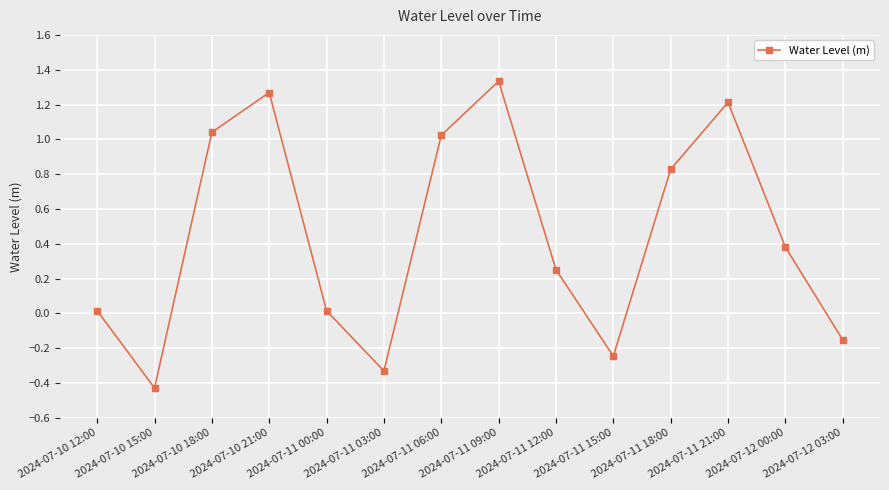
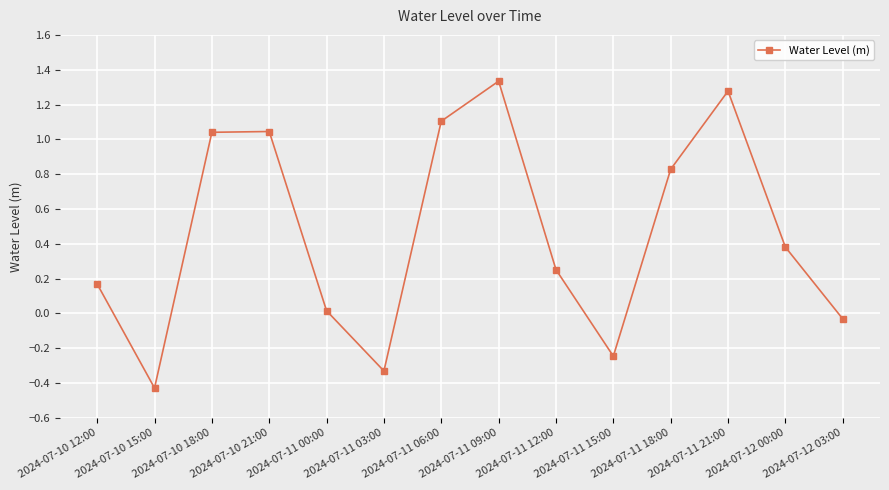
2024-07-10 12:00: 0.02 -> 0.17
2024-07-10 21:00: 1.27 -> 1.05
2024-07-11 06:00: 1.02 -> 1.10
2024-07-11 21:00: 1.21 -> 1.28
2024-07-12 03:00: -0.15 -> -0.03
